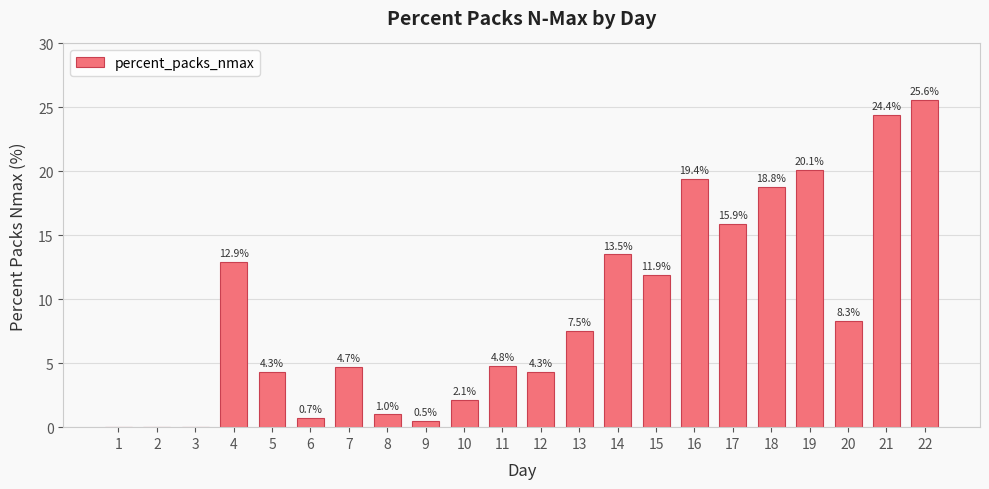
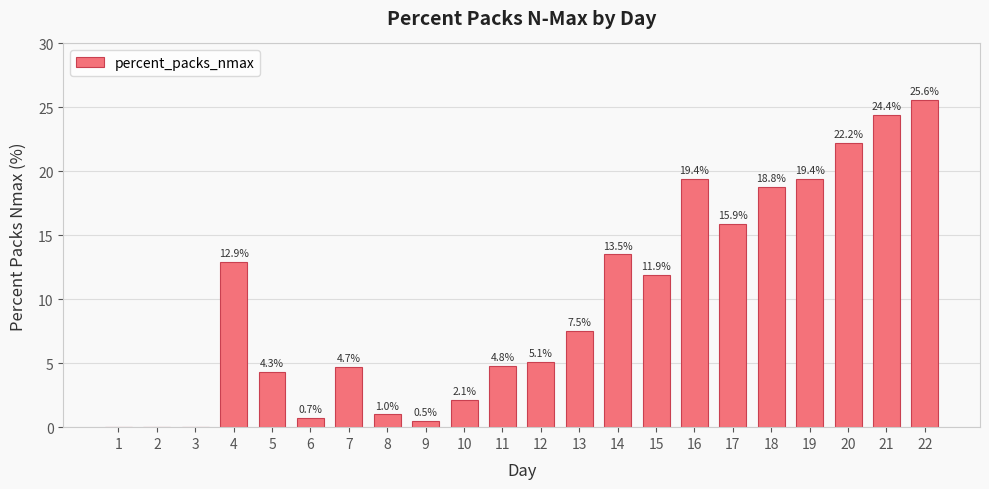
12: 4.3% -> 5.1%
19: 20.1% -> 19.4%
20: 8.3% -> 22.2%
